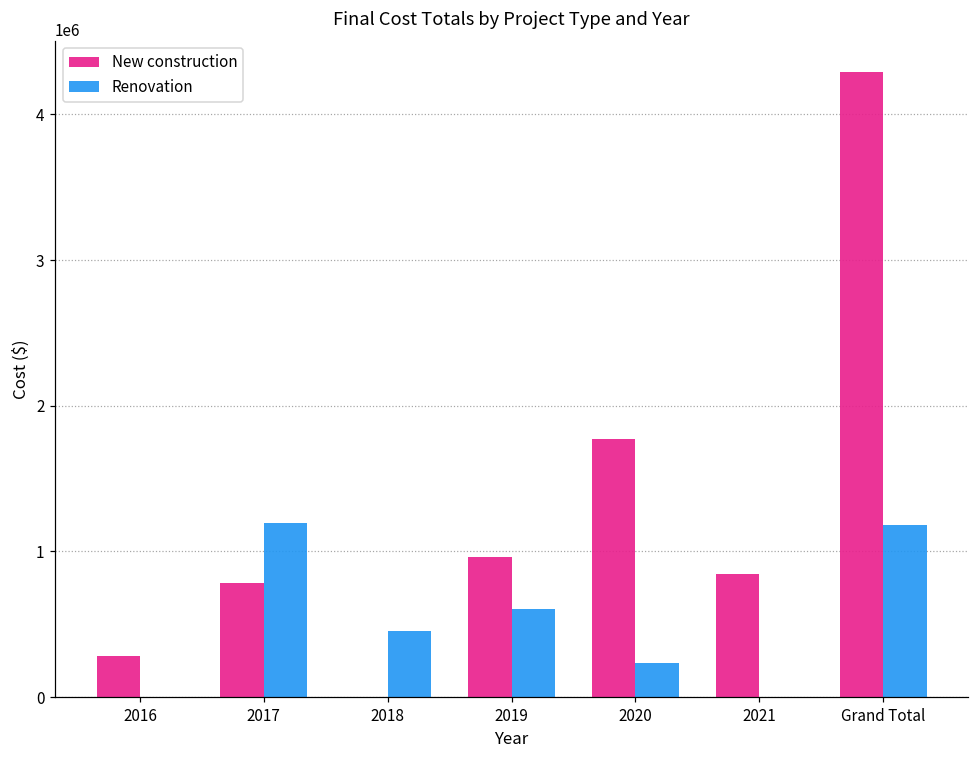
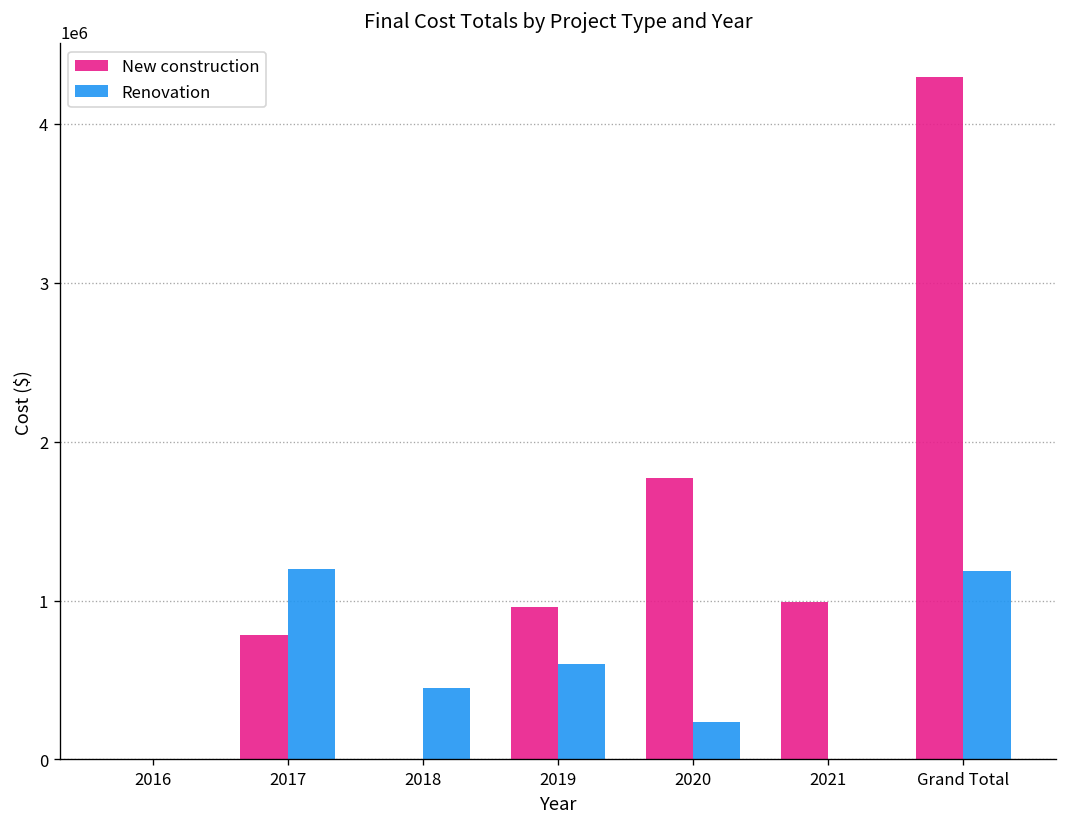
New construction, 2016: 280000 -> 0
New construction, 2021: 840000 -> 990000
